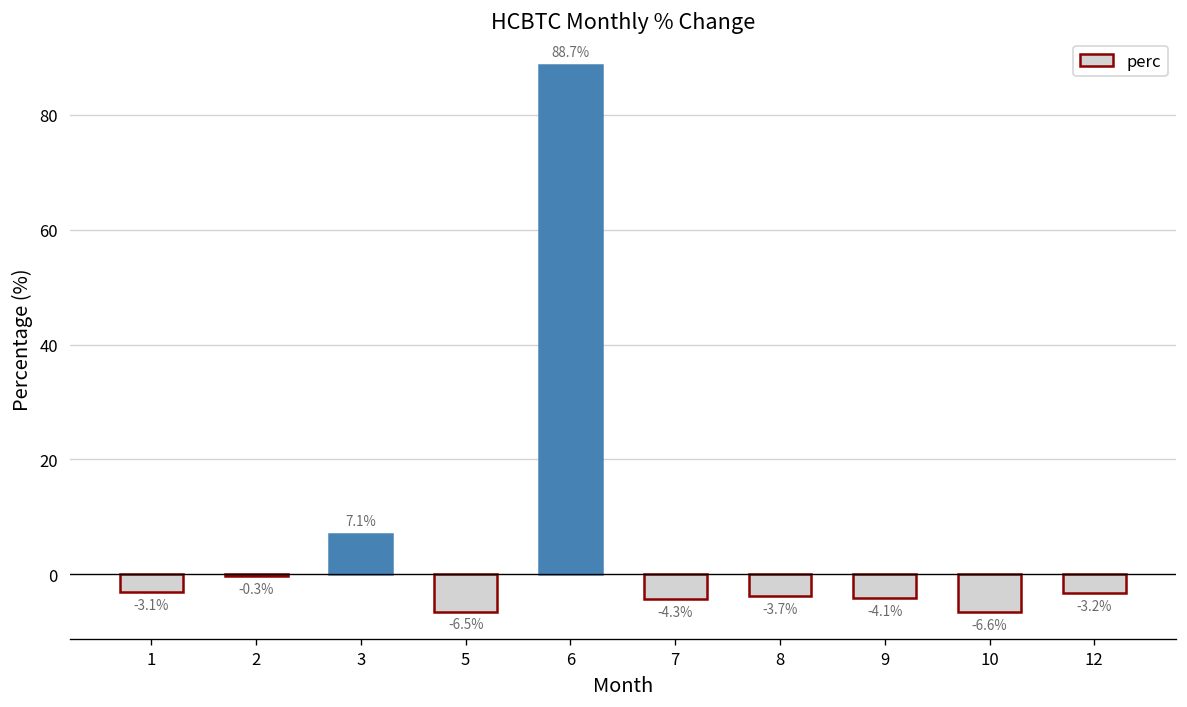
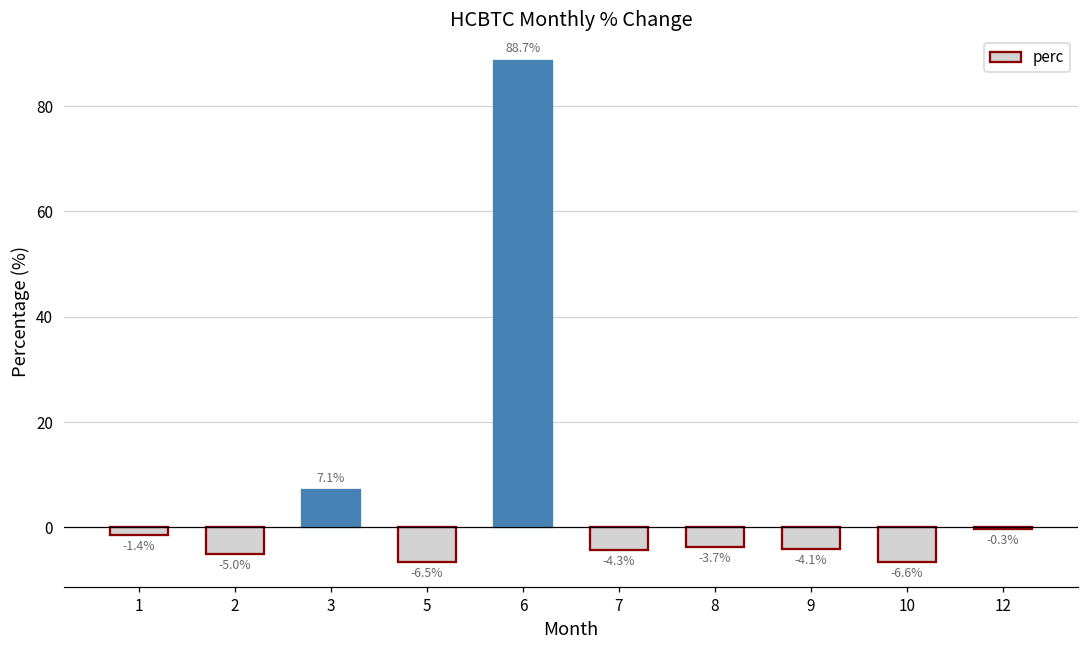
1: -3.1% -> -1.4%
2: -0.3% -> -5.0%
12: -3.2% -> -0.3%
